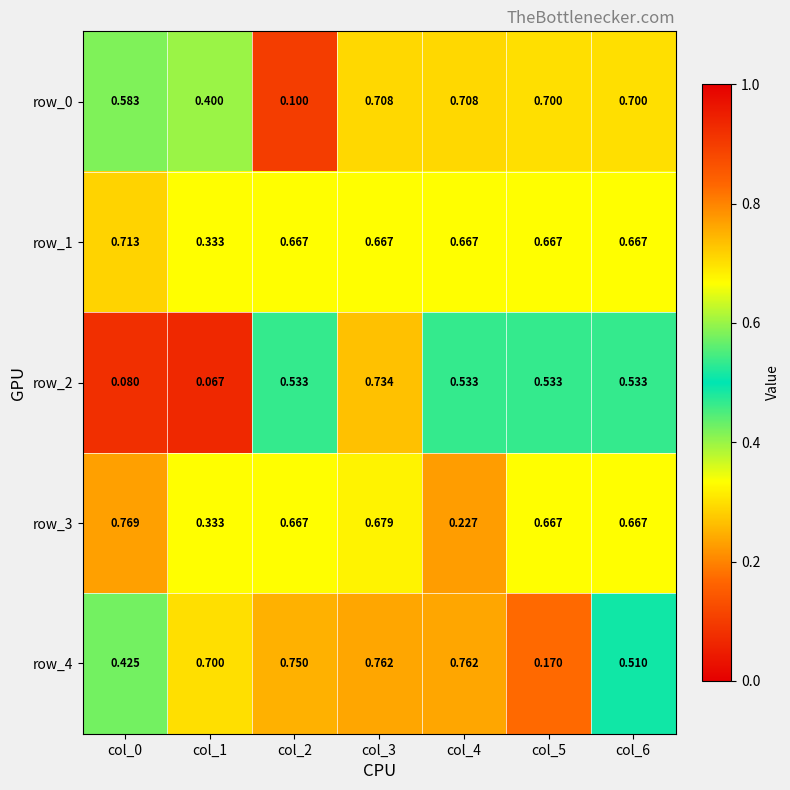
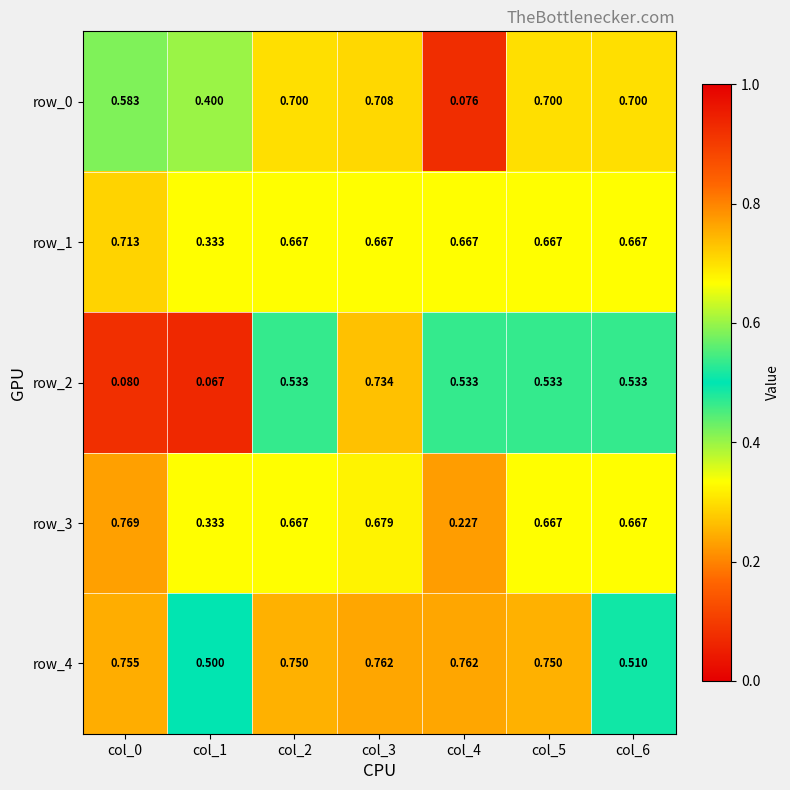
row_0, col_2: 0.100 -> 0.700
row_0, col_4: 0.708 -> 0.076
row_4, col_0: 0.425 -> 0.755
row_4, col_1: 0.700 -> 0.500
row_4, col_5: 0.170 -> 0.750
